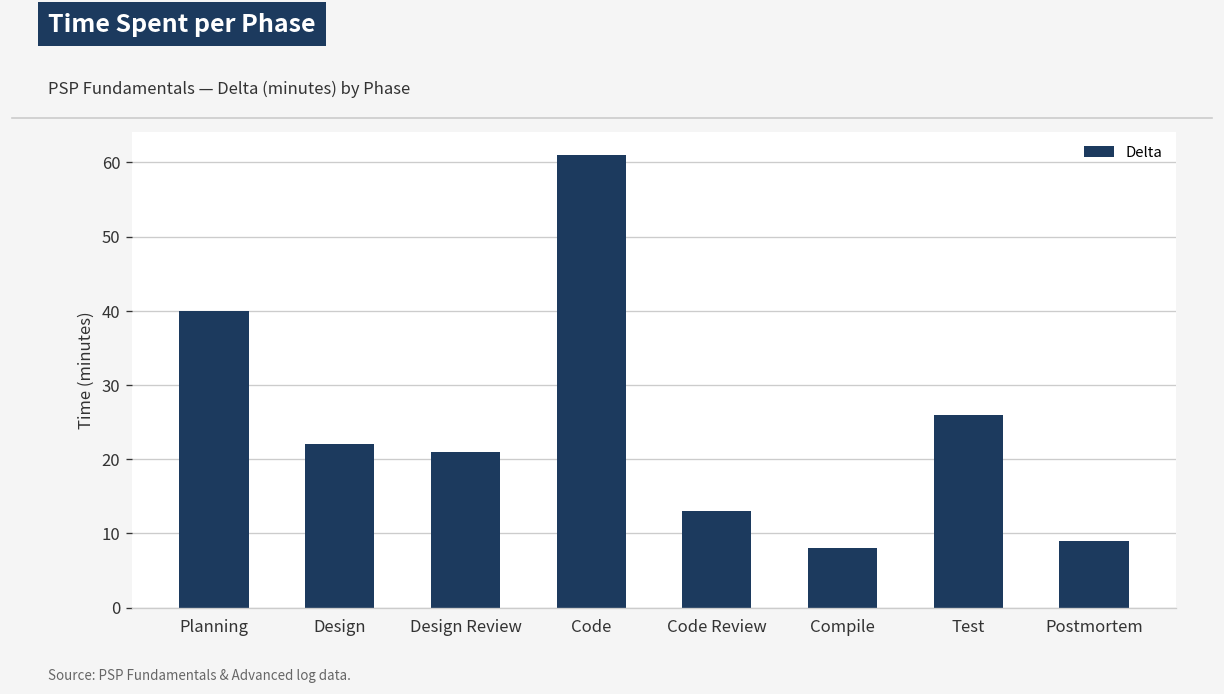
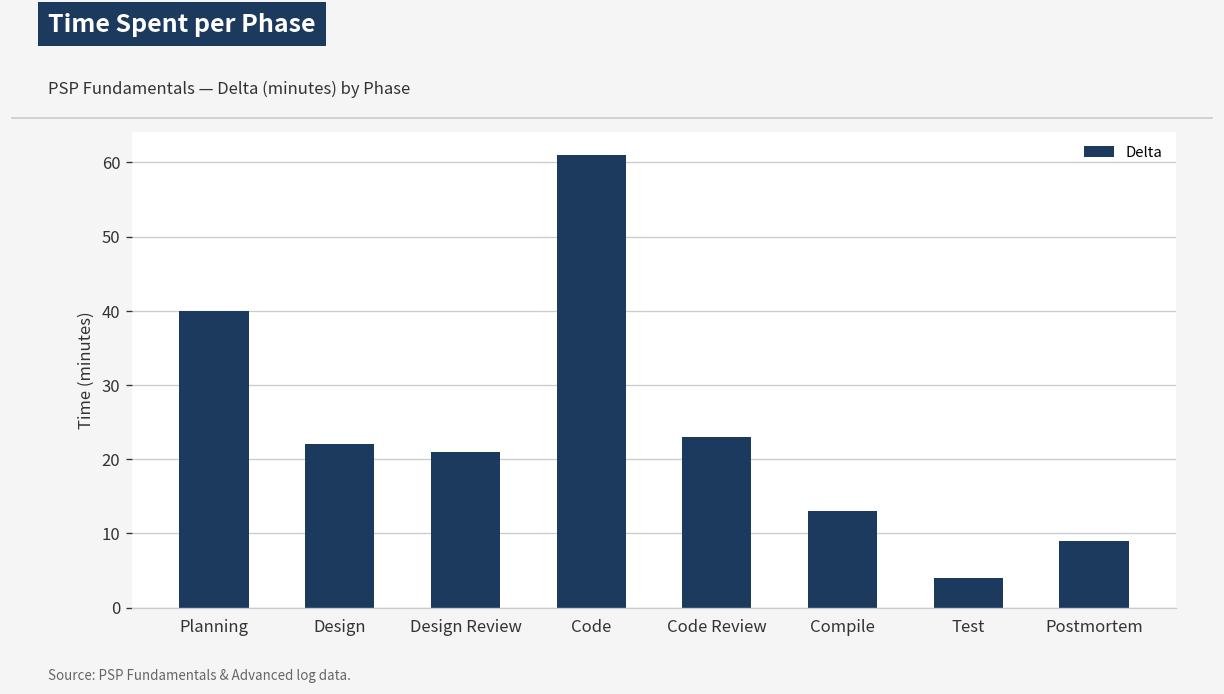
Code Review: 13 -> 23
Compile: 8 -> 13
Test: 26 -> 4
